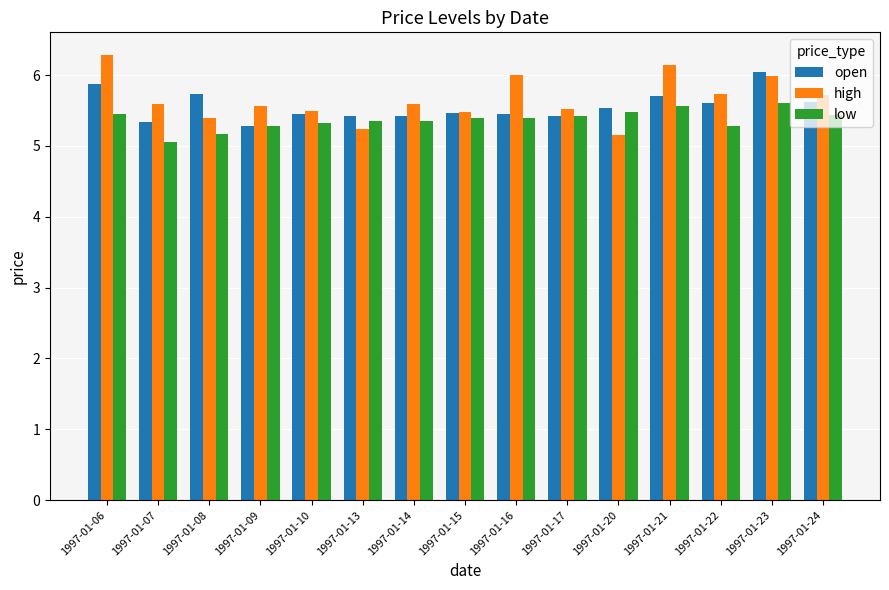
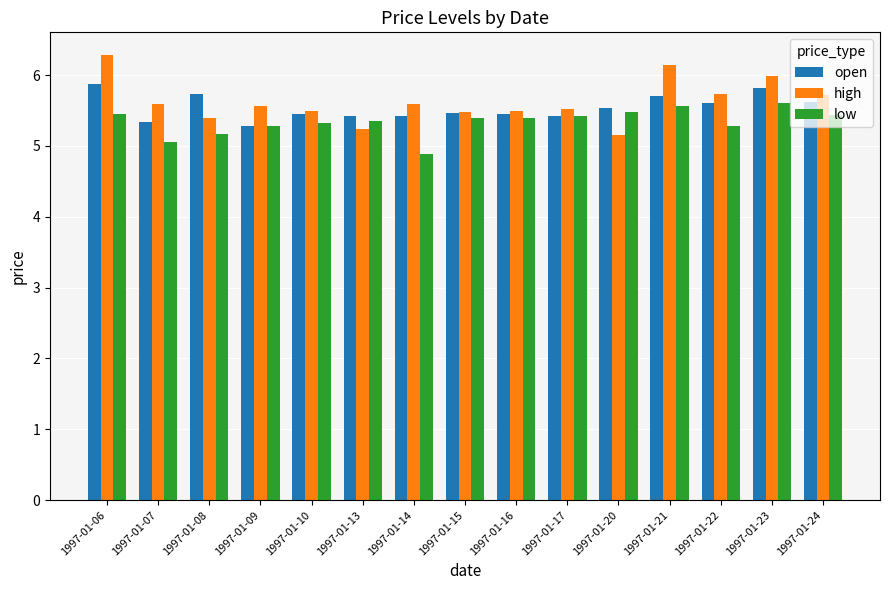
low, 1997-01-14: 5.4 -> 4.9
high, 1997-01-16: 6.0 -> 5.5
open, 1997-01-23: 6.1 -> 5.8
